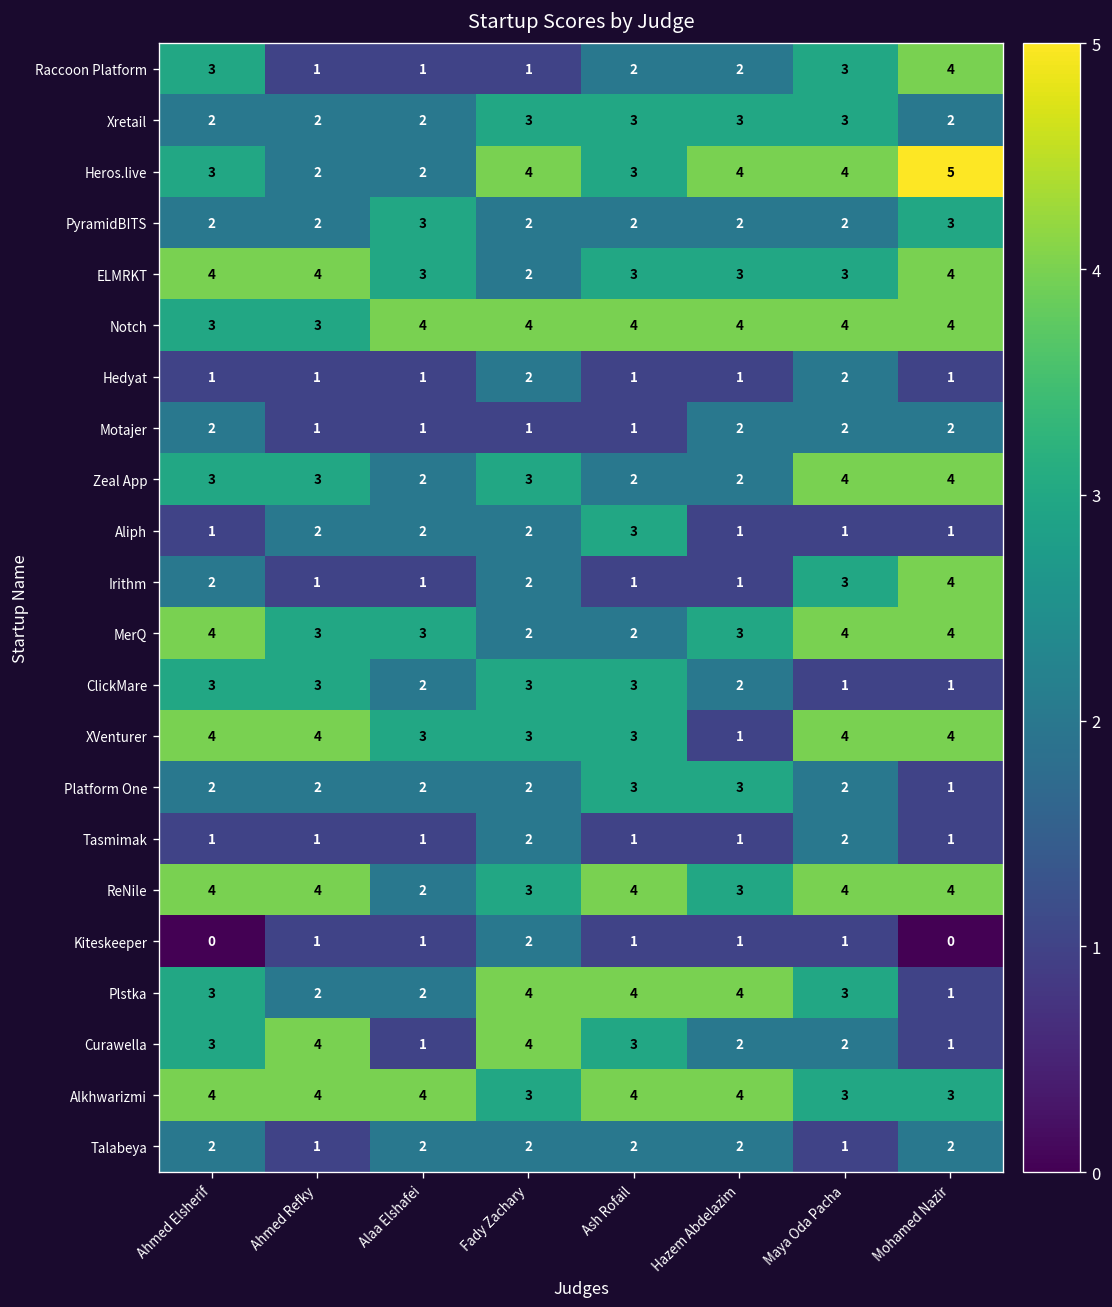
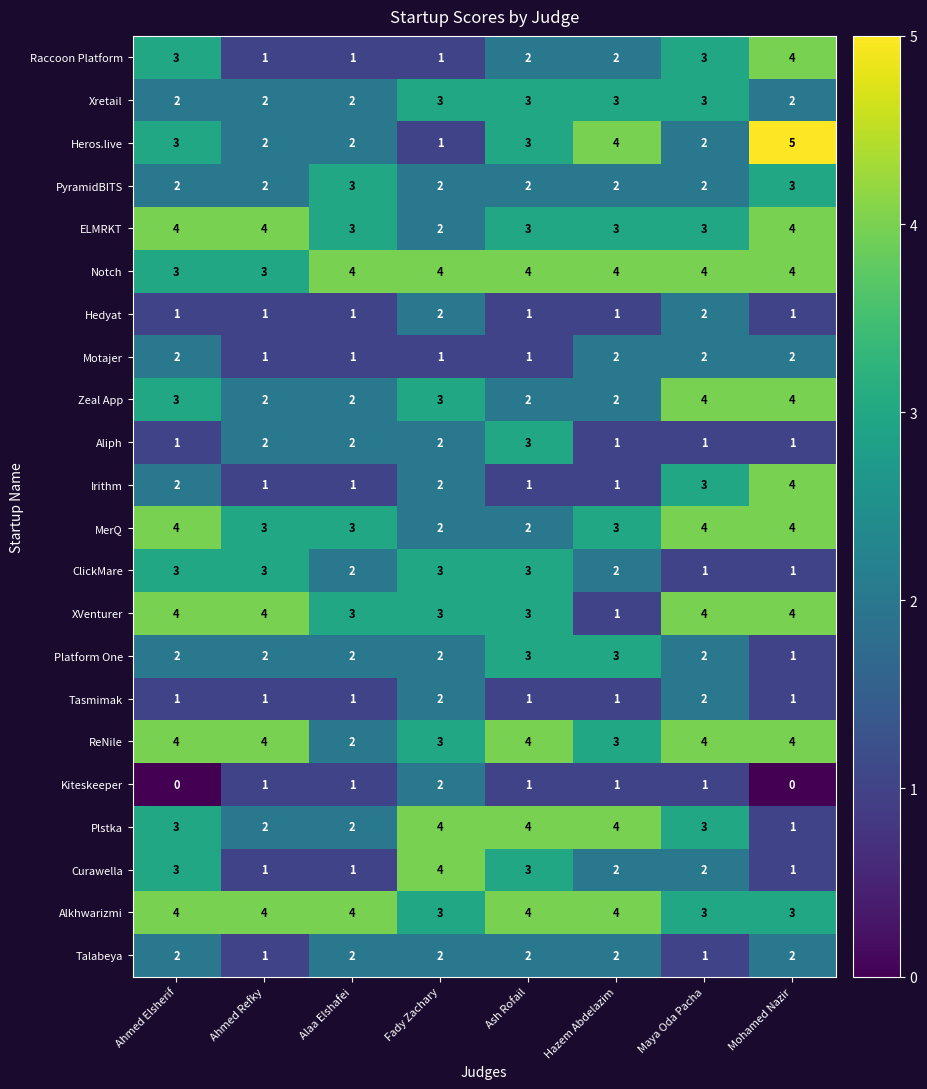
Heros.live, Fady Zachary: 4 -> 1
Heros.live, Maya Oda Pacha: 4 -> 2
Zeal App, Ahmed Refky: 3 -> 2
Curawella, Ahmed Refky: 4 -> 1
